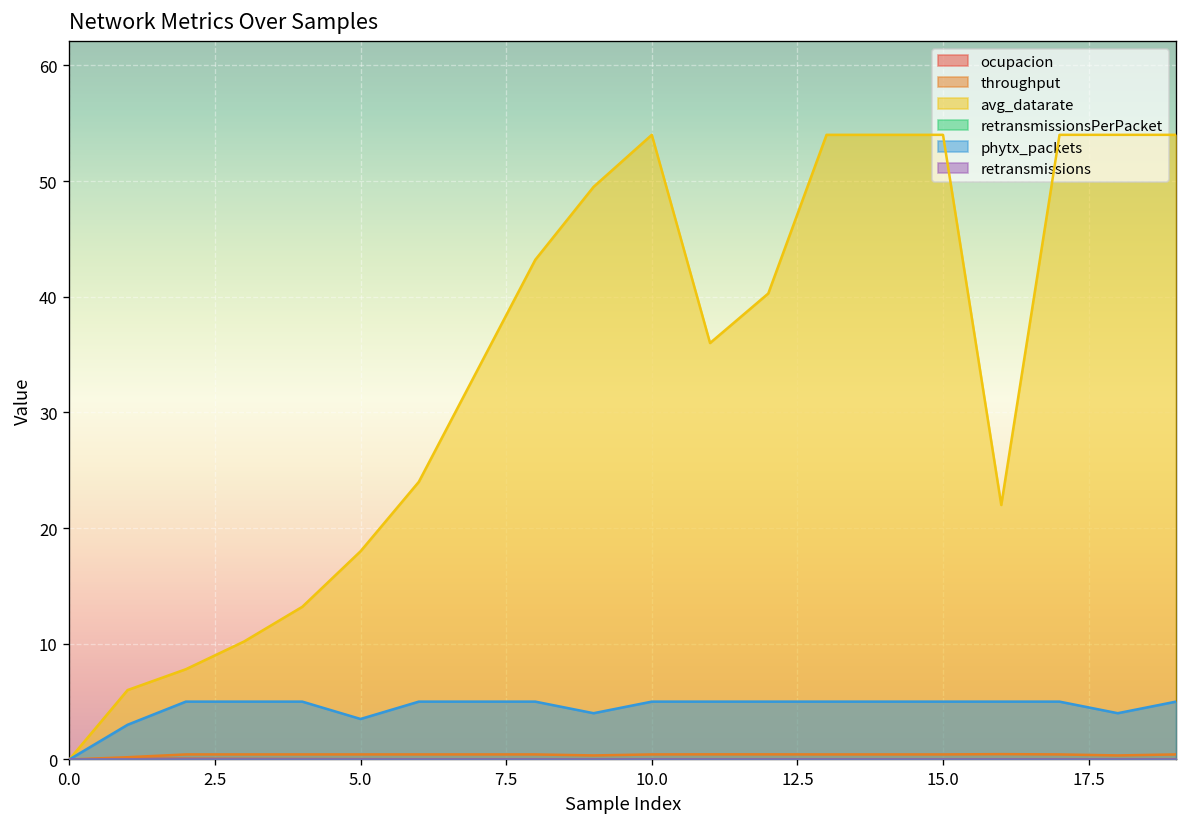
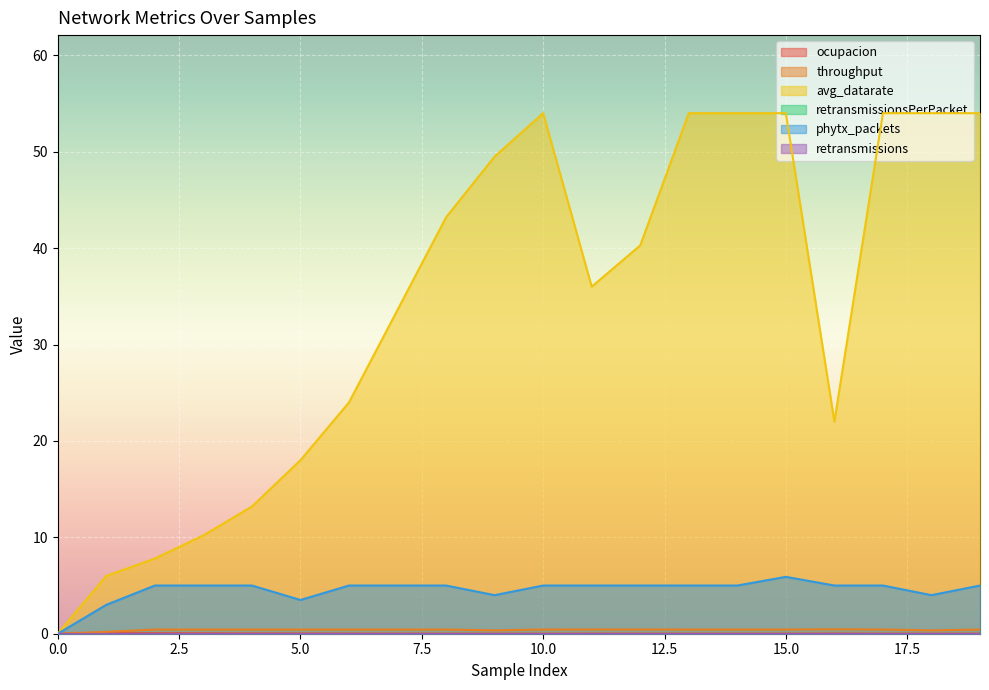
phytx_packets, 15.0: 5 -> 6
